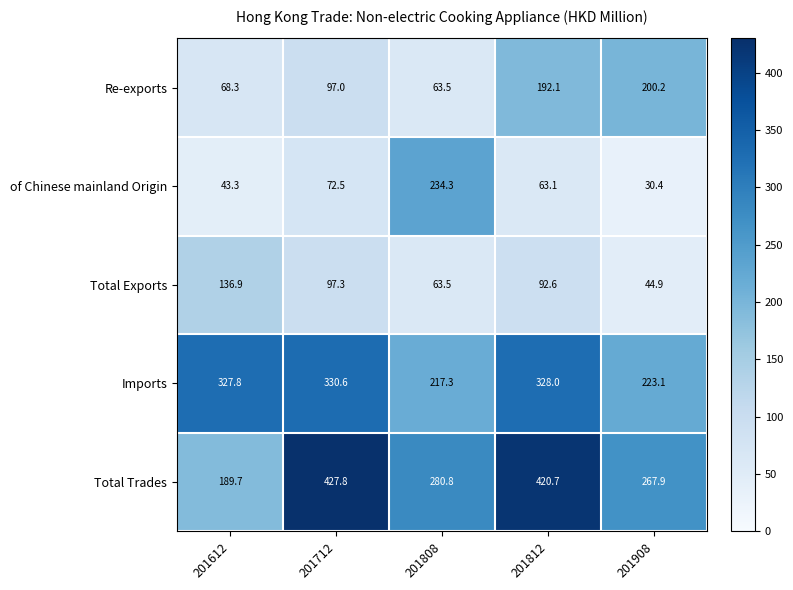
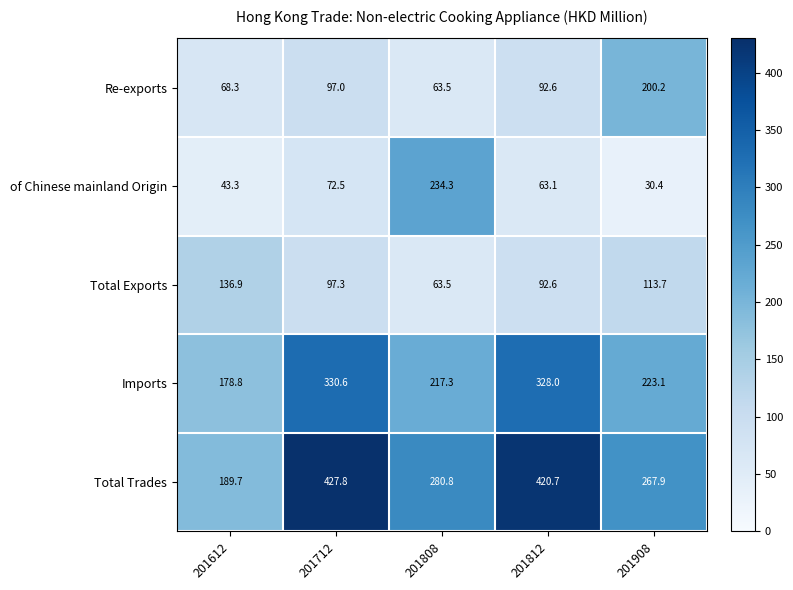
Re-exports, 201812: 192.1 -> 92.6
Total Exports, 201908: 44.9 -> 113.7
Imports, 201612: 327.8 -> 178.8
